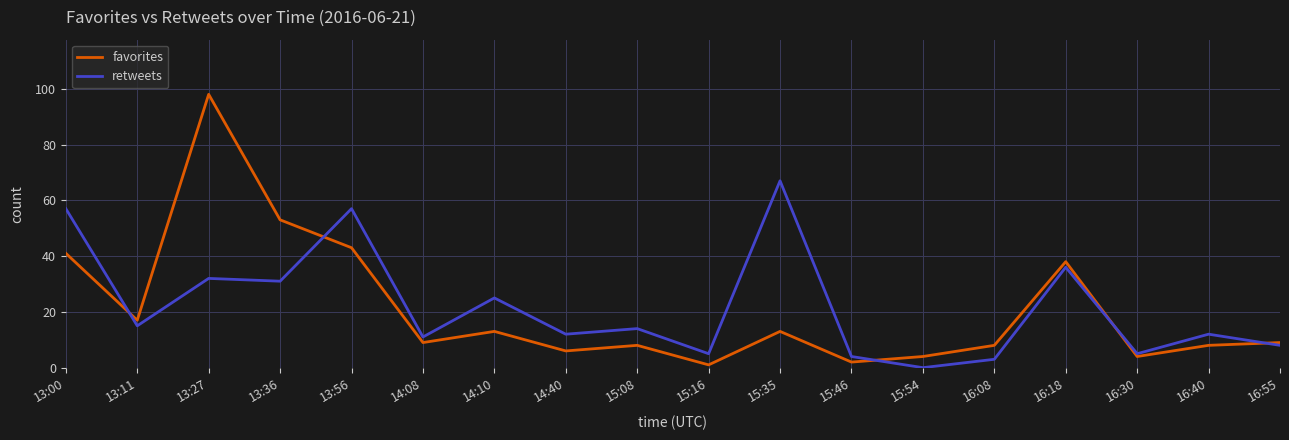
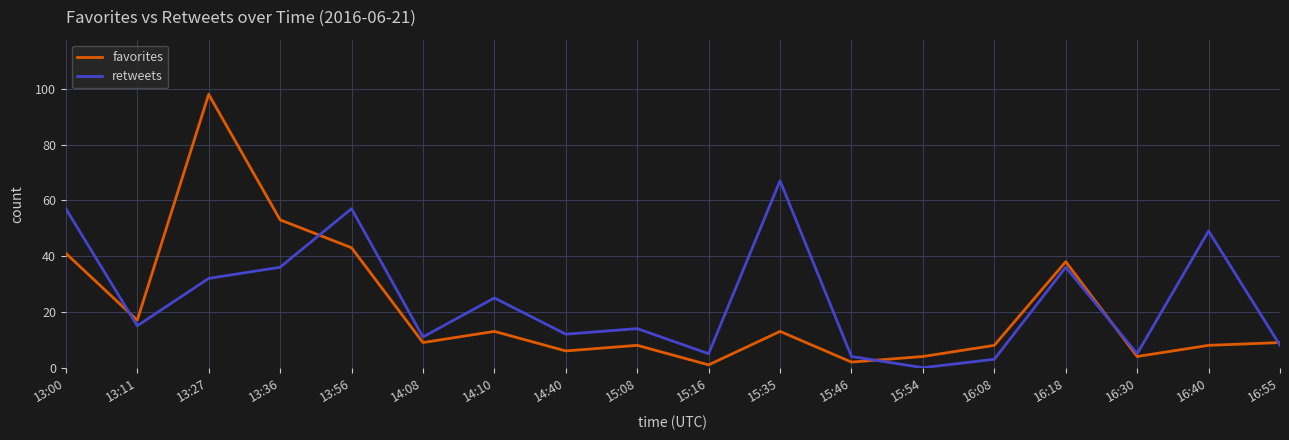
retweets, 13:36: 31 -> 36
retweets, 16:40: 12 -> 49
